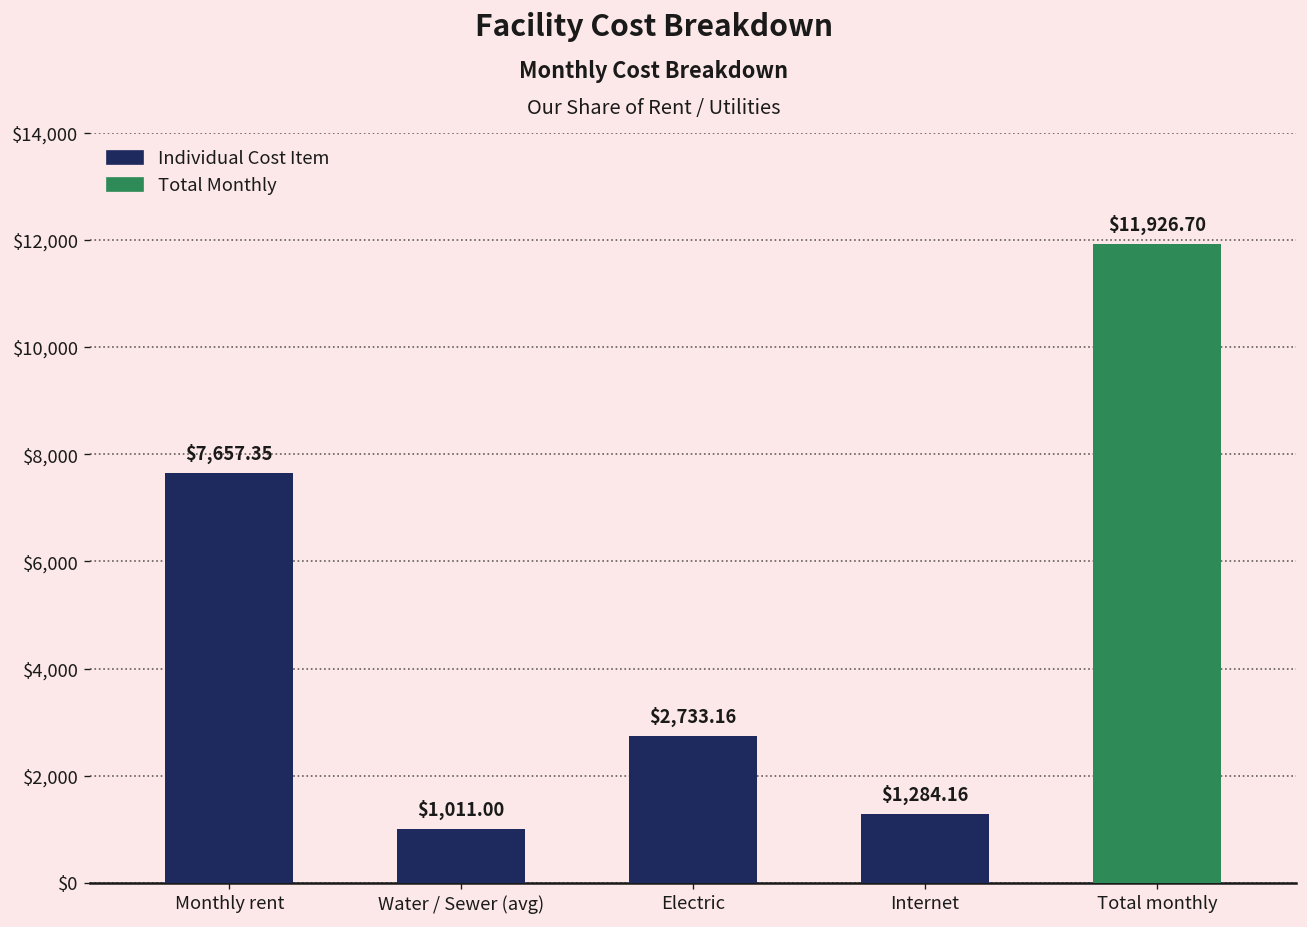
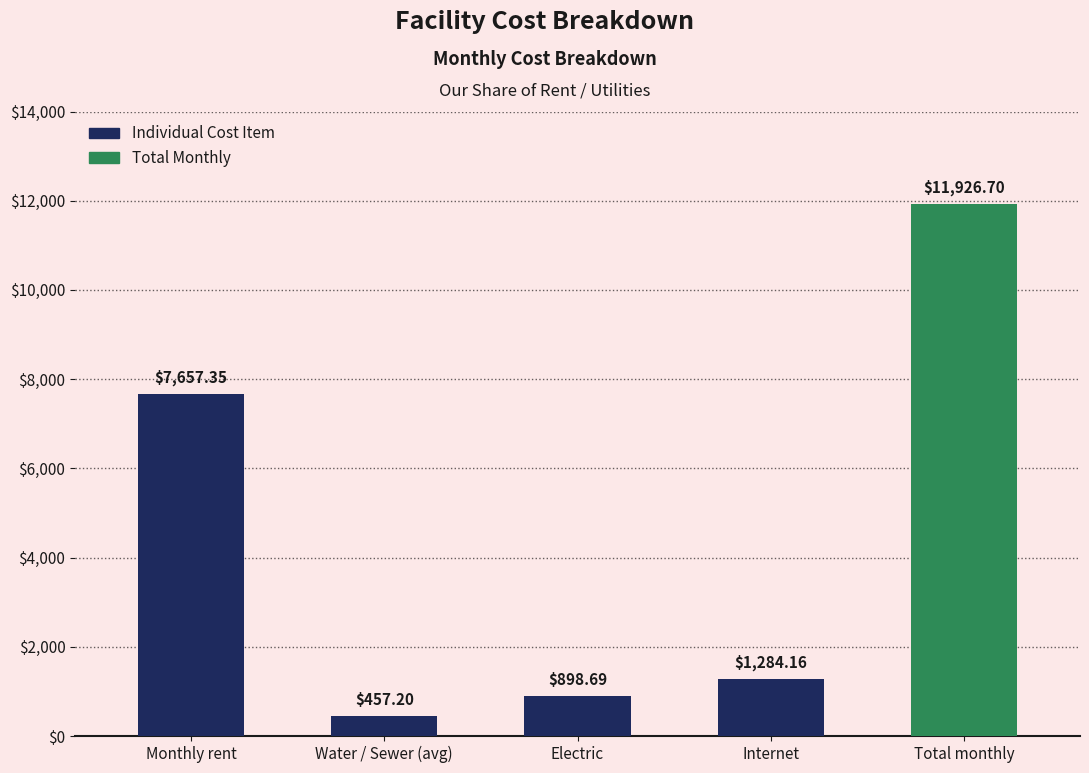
Water / Sewer (avg): $1,011.00 -> $457.20
Electric: $2,733.16 -> $898.69
